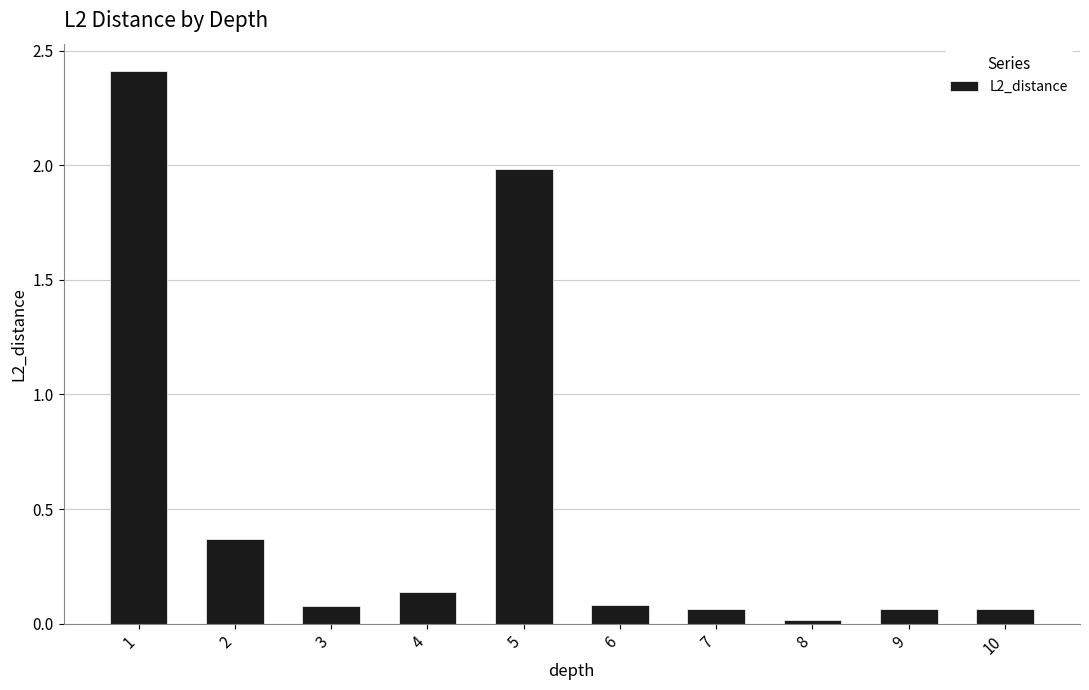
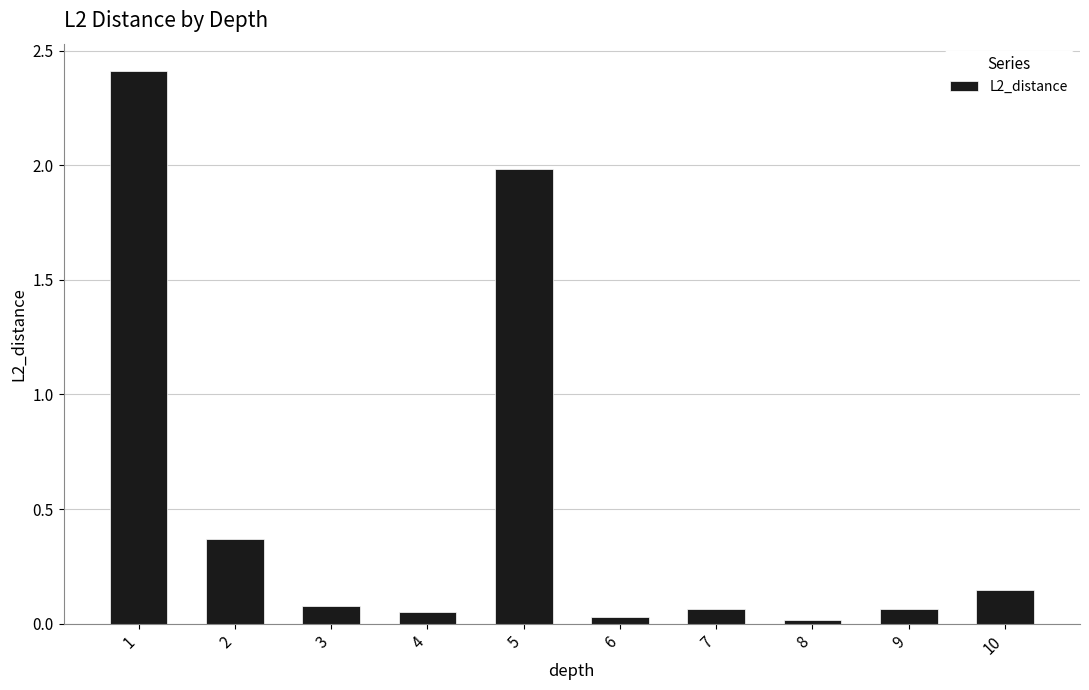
4: 0.14 -> 0.05
6: 0.08 -> 0.03
10: 0.07 -> 0.15
